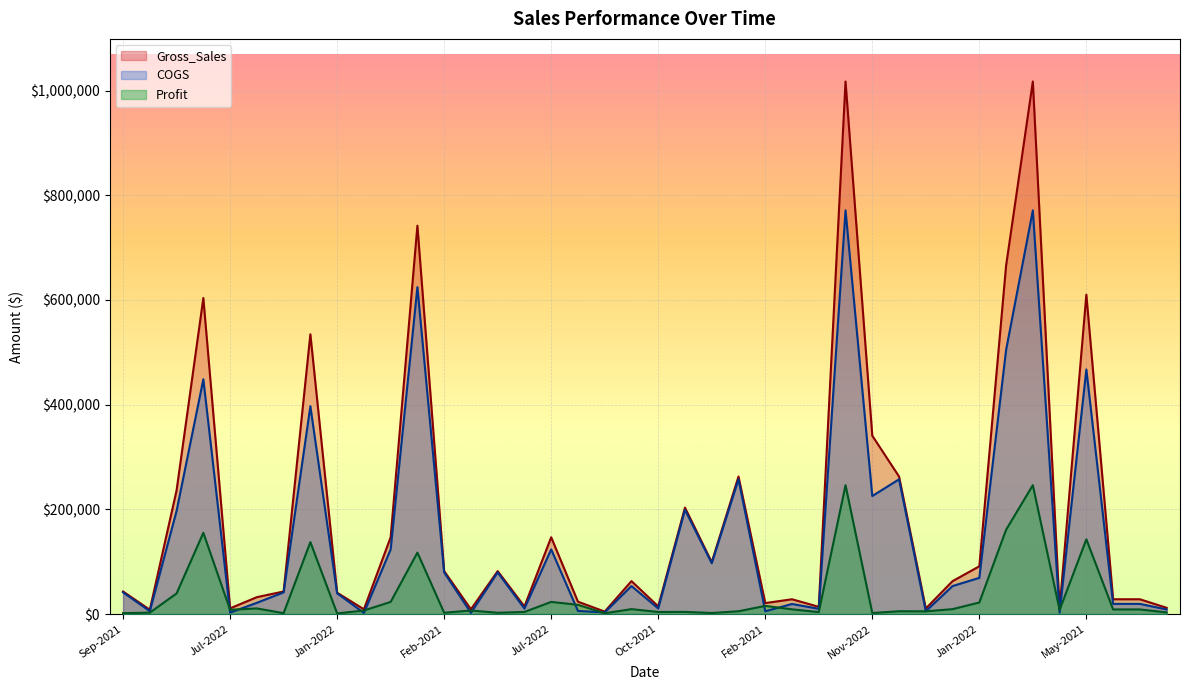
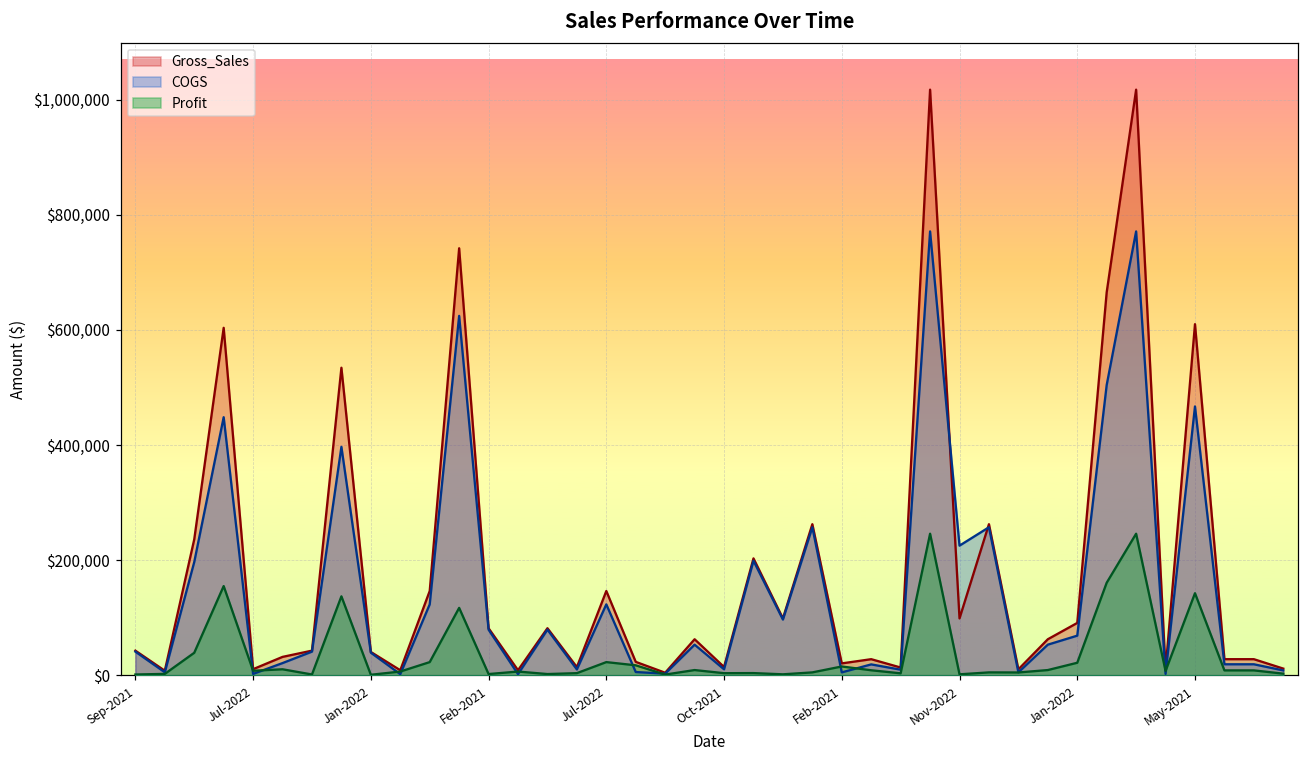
Gross_Sales, Nov-2022: $340,000 -> $100,000
